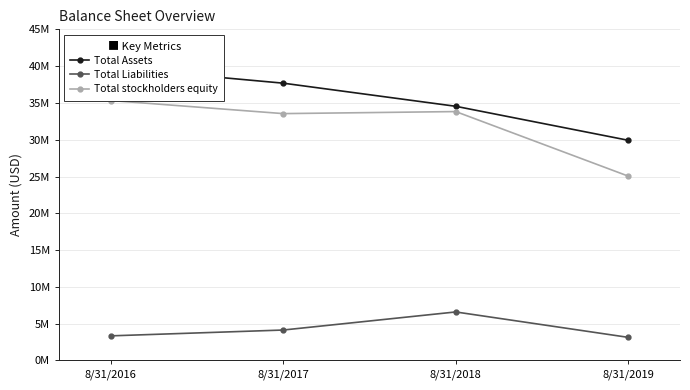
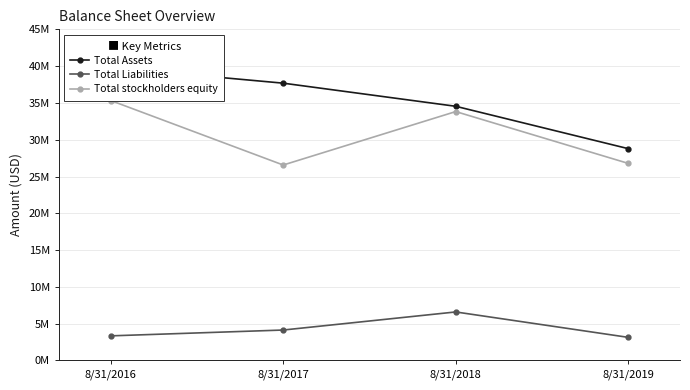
Total stockholders equity, 8/31/2017: 34000000 -> 27000000
Total Assets, 8/31/2019: 30000000 -> 29000000
Total stockholders equity, 8/31/2019: 25000000 -> 27000000
